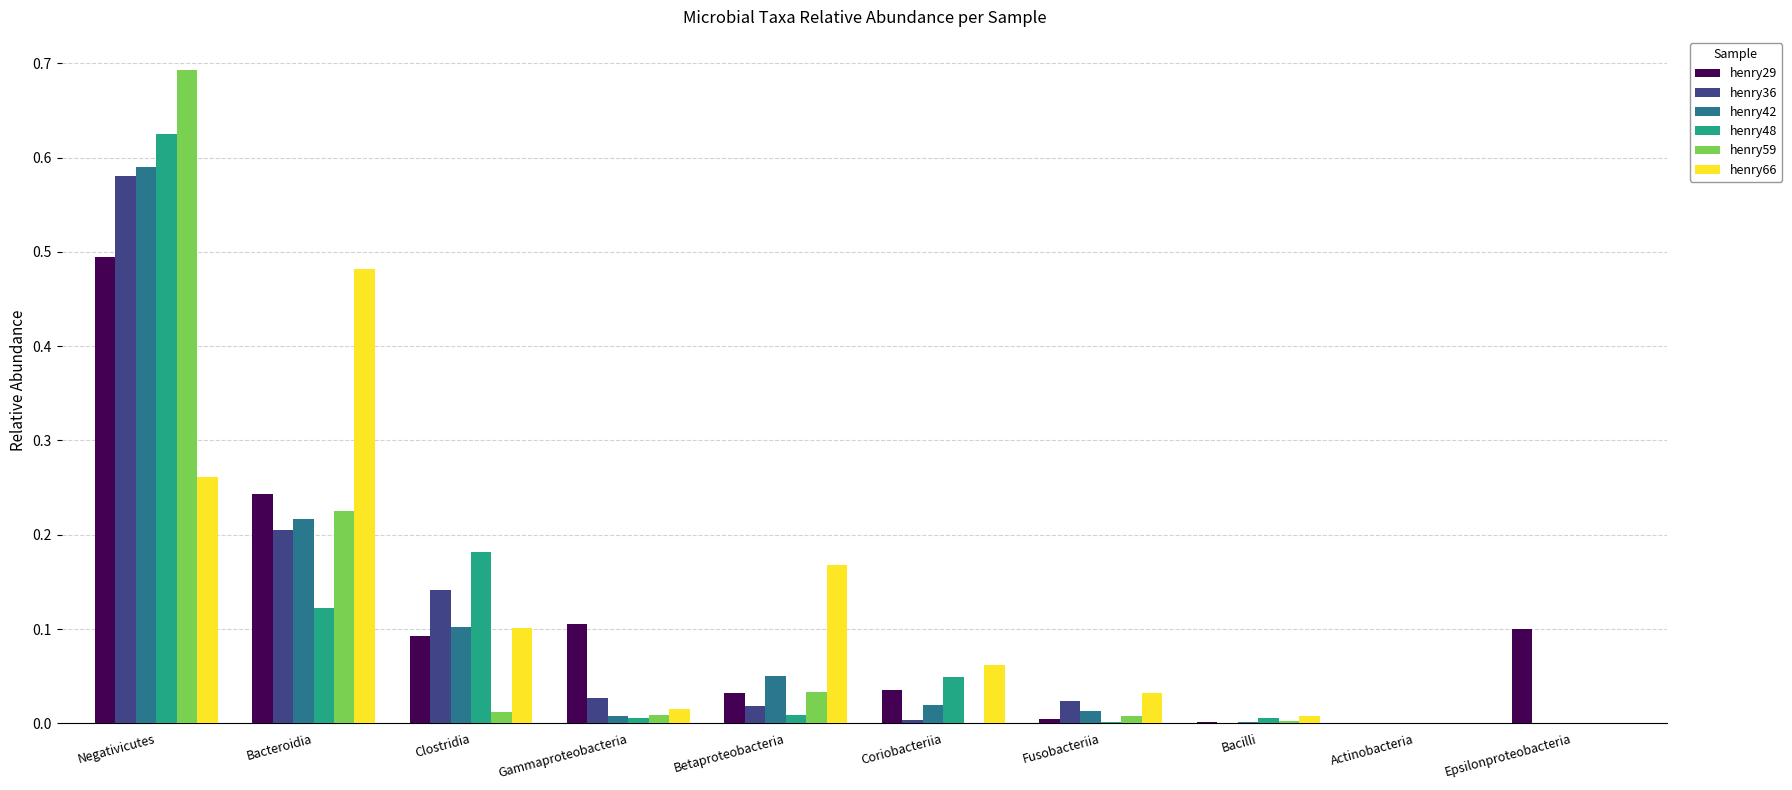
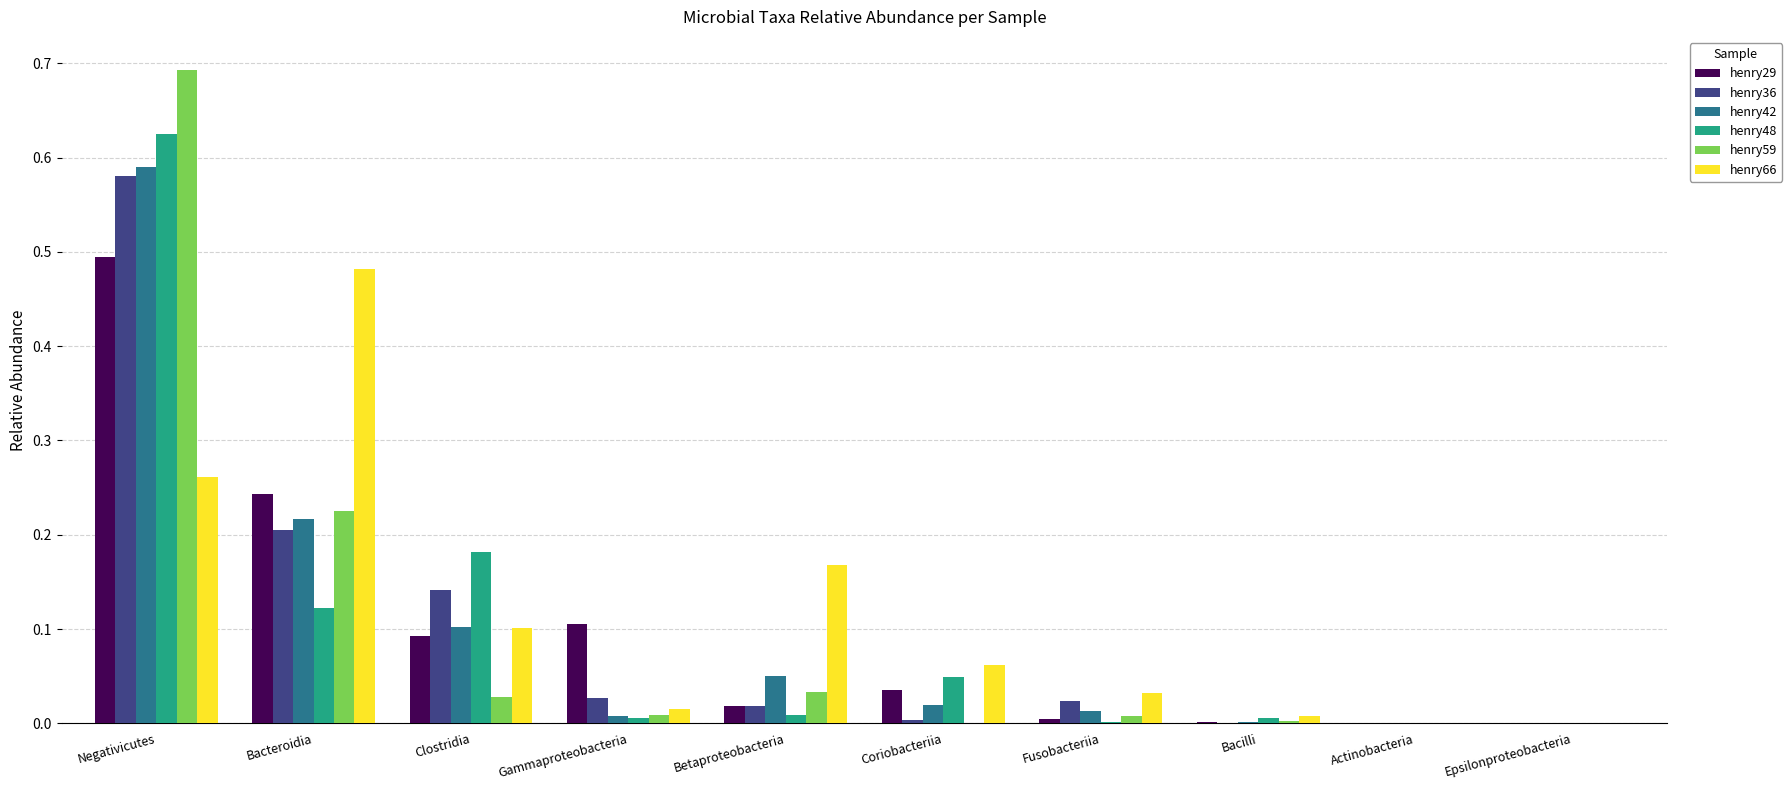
henry59, Clostridia: 0.01 -> 0.03
henry29, Betaproteobacteria: 0.03 -> 0.02
henry29, Epsilonproteobacteria: 0.1 -> 0.0
